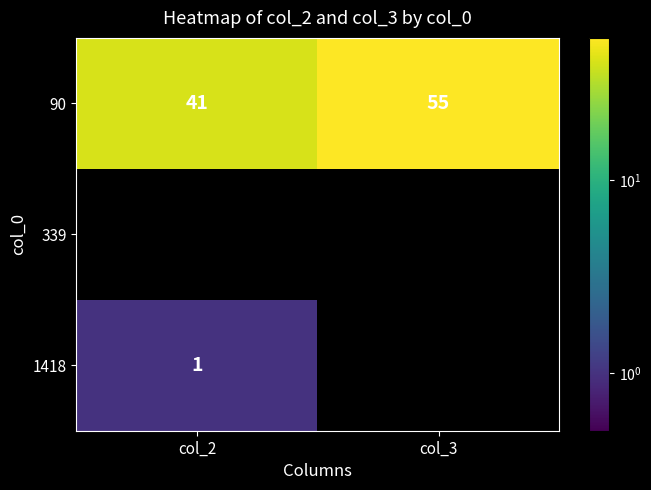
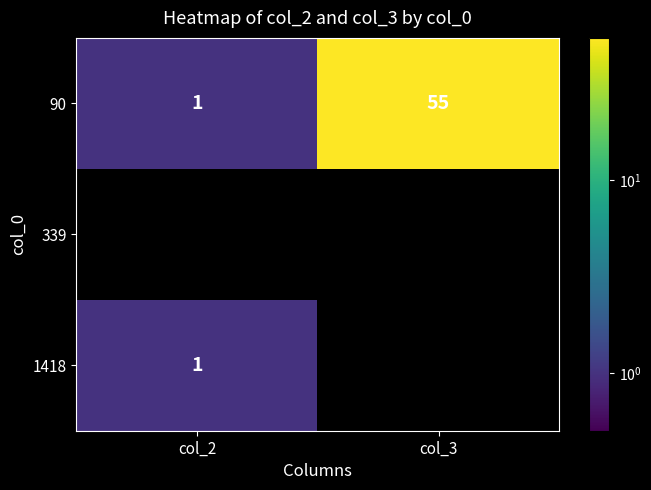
90, col_2: 41 -> 1
